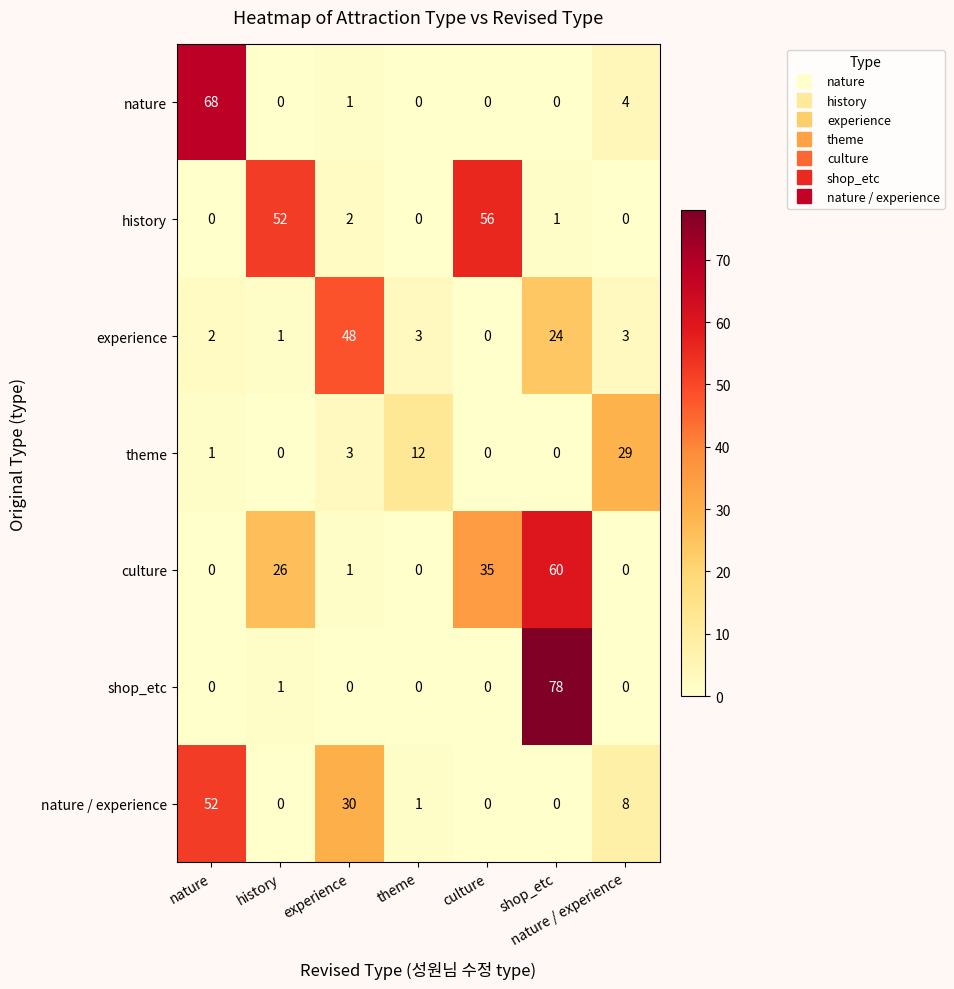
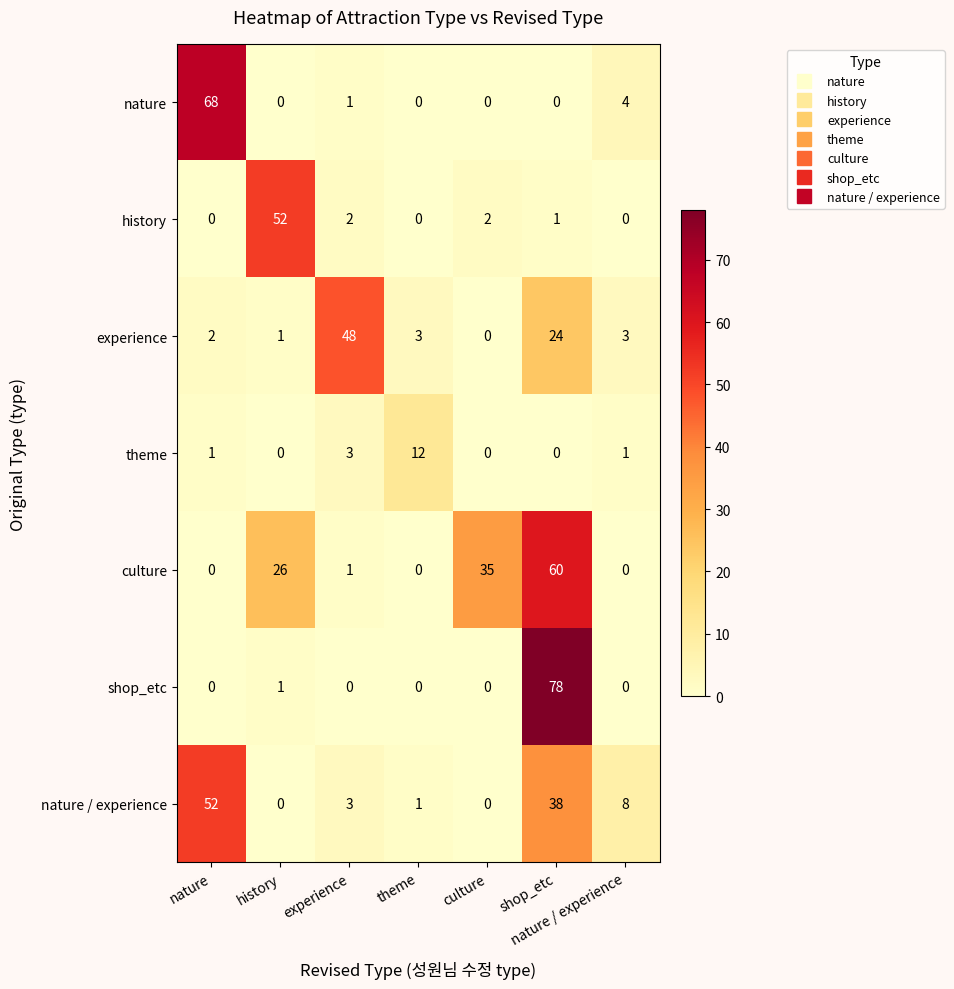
history, culture: 56 -> 2
theme, nature / experience: 29 -> 1
nature / experience, experience: 30 -> 3
nature / experience, shop_etc: 0 -> 38
